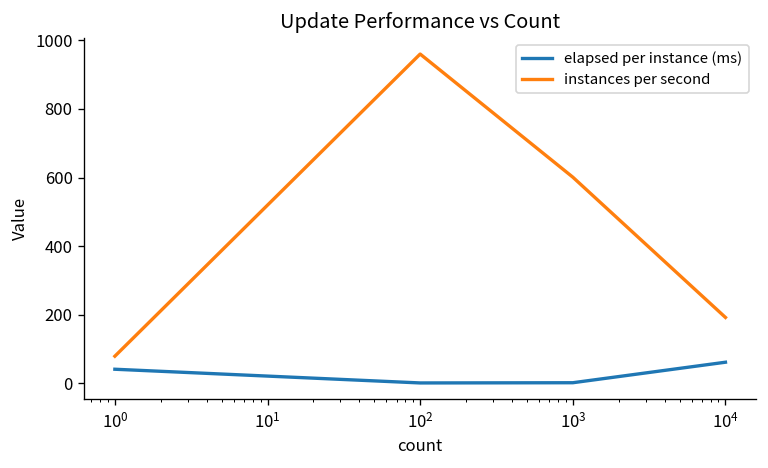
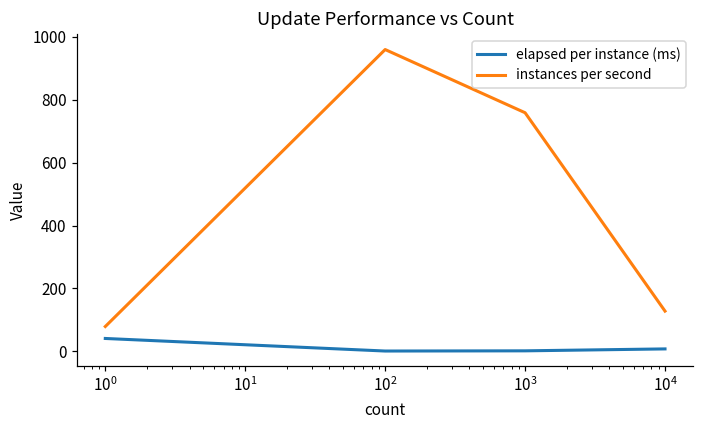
instances per second, 10^3: 600 -> 760
elapsed per instance (ms), 10^4: 60 -> 10
instances per second, 10^4: 190 -> 130
